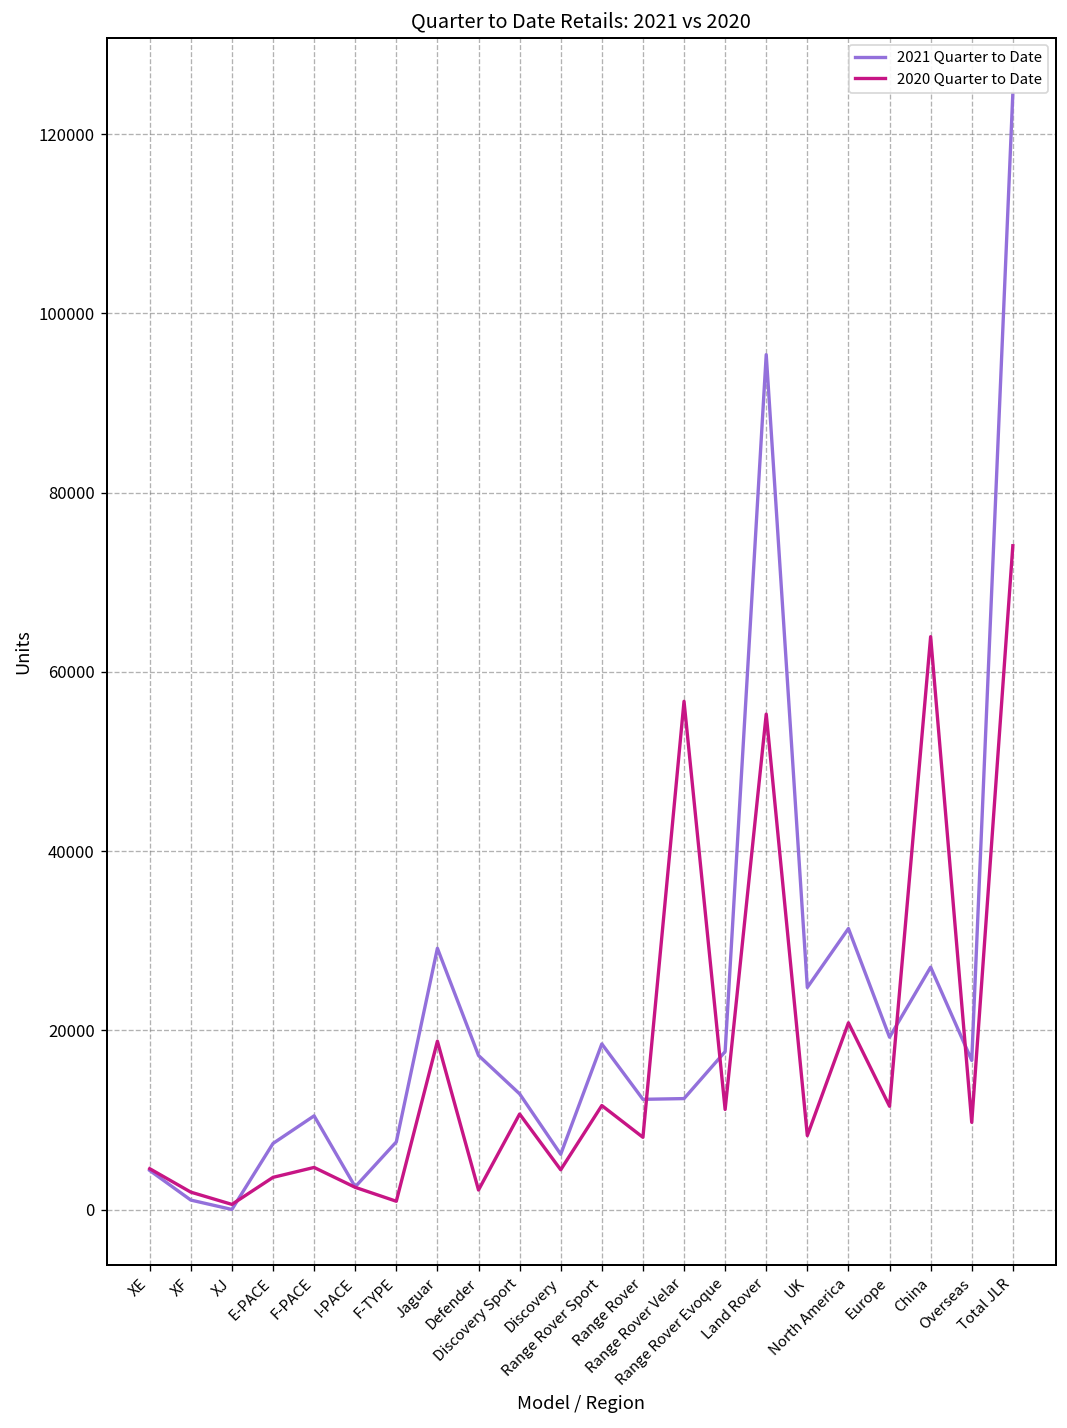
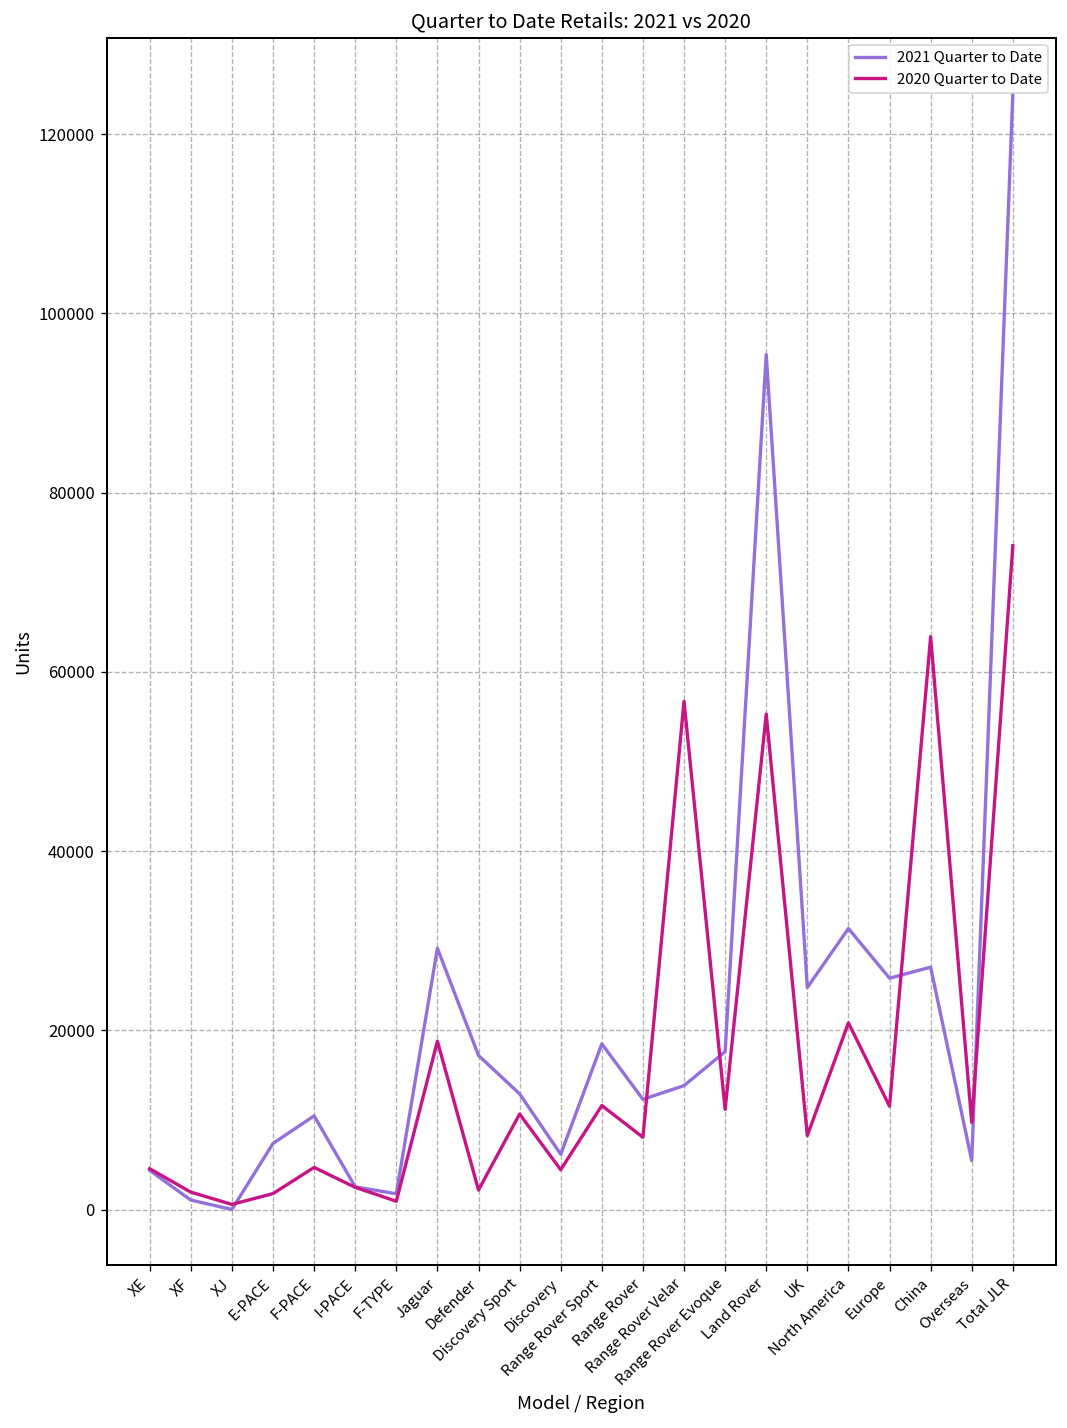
2020 Quarter to Date, E-PACE: 4000 -> 2000
2021 Quarter to Date, F-TYPE: 8000 -> 2000
2021 Quarter to Date, Range Rover Velar: 12000 -> 14000
2021 Quarter to Date, Europe: 19000 -> 26000
2021 Quarter to Date, Overseas: 17000 -> 5000
